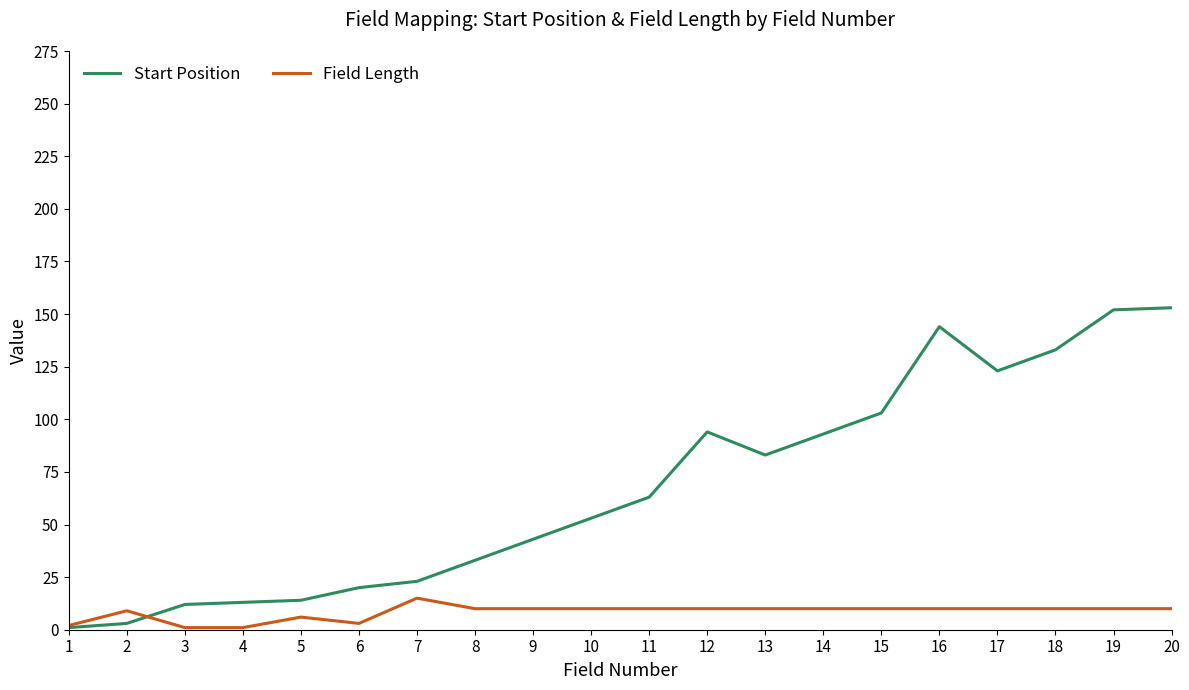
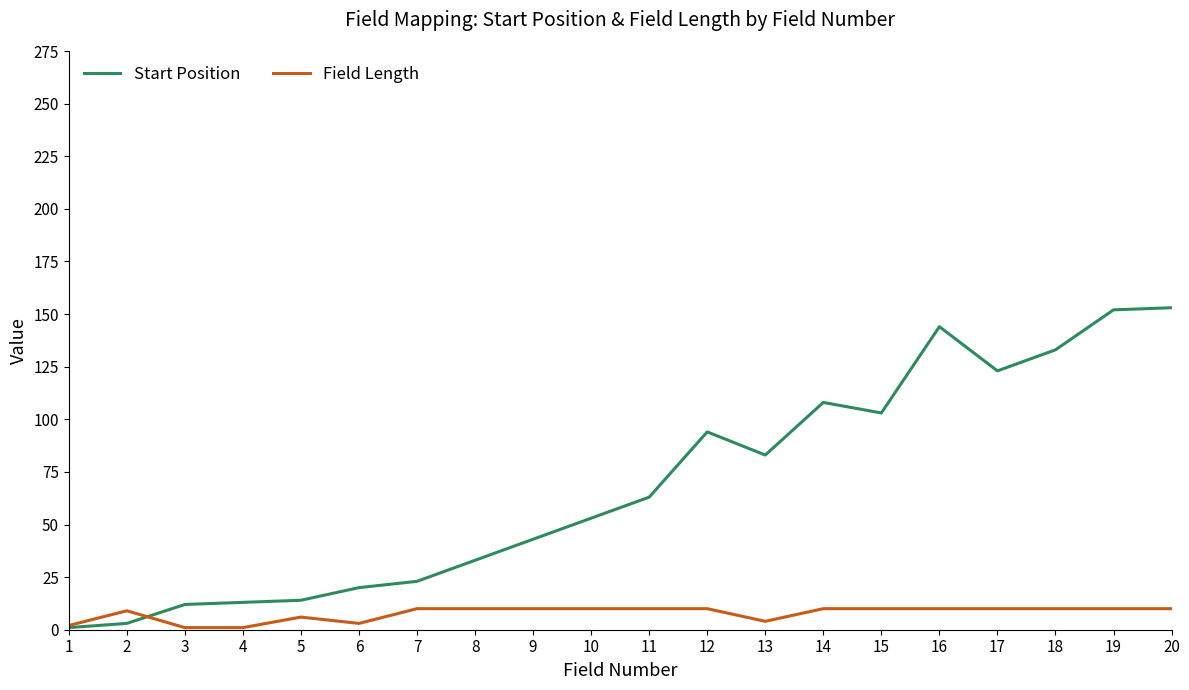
Field Length, 7: 15 -> 10
Field Length, 13: 10 -> 4
Start Position, 14: 93 -> 108
